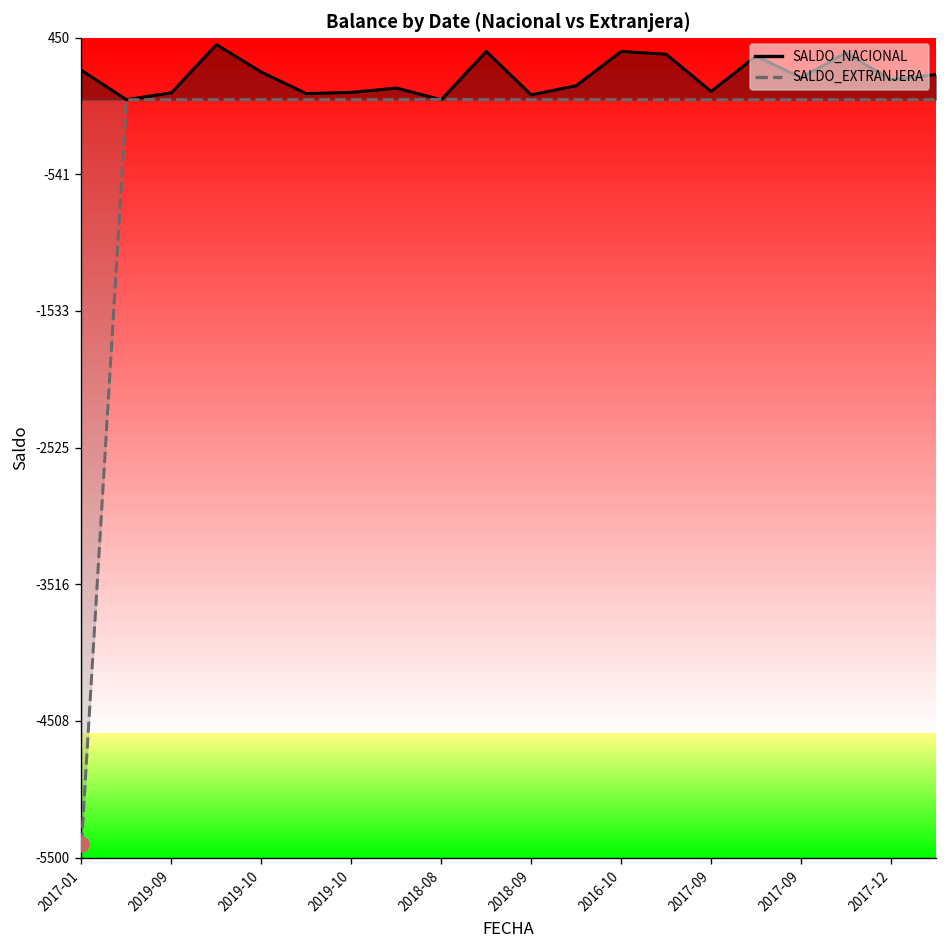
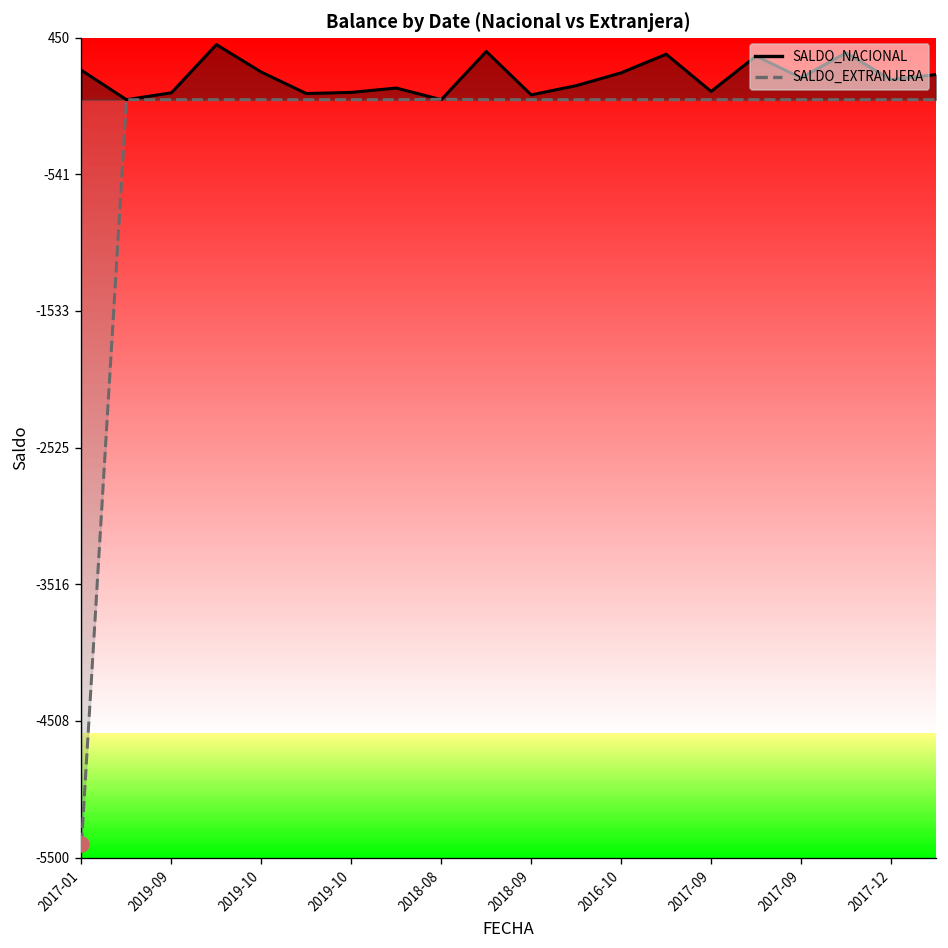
SALDO_NACIONAL, 2016-10: 350 -> 200
